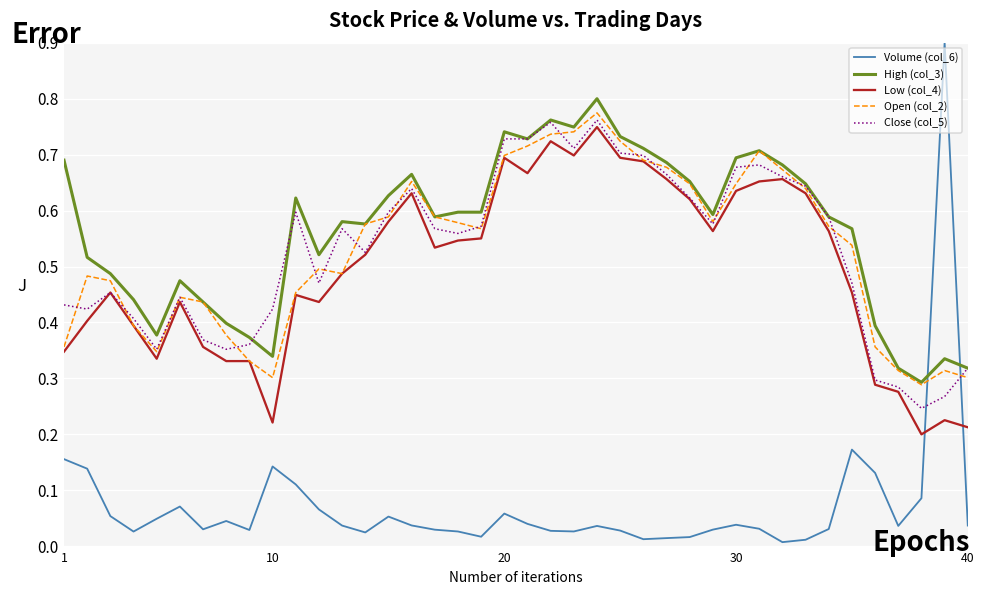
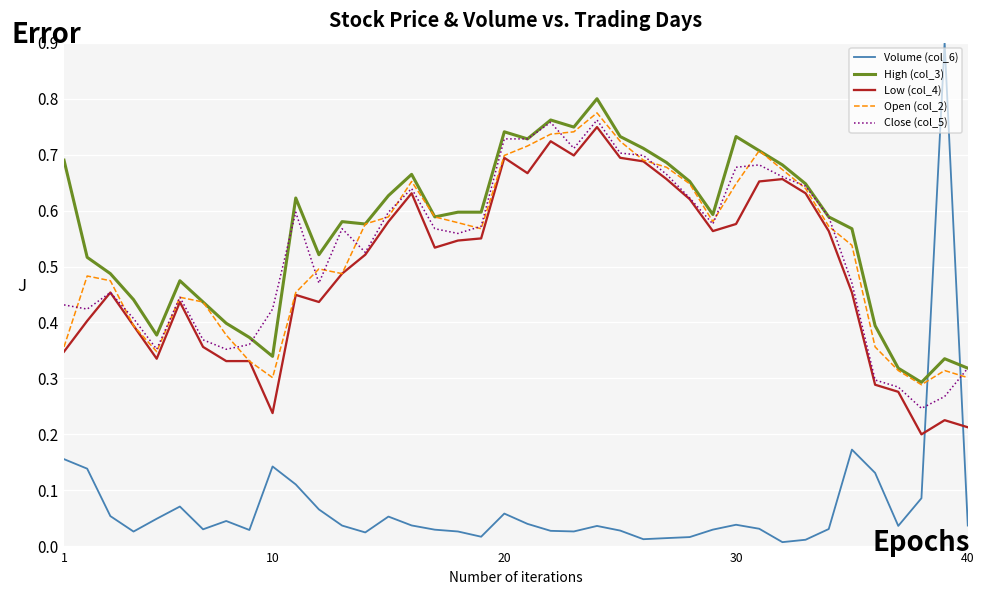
Low (col_4), 10: 0.22 -> 0.24
High (col_3), 30: 0.69 -> 0.73
Low (col_4), 30: 0.64 -> 0.58
